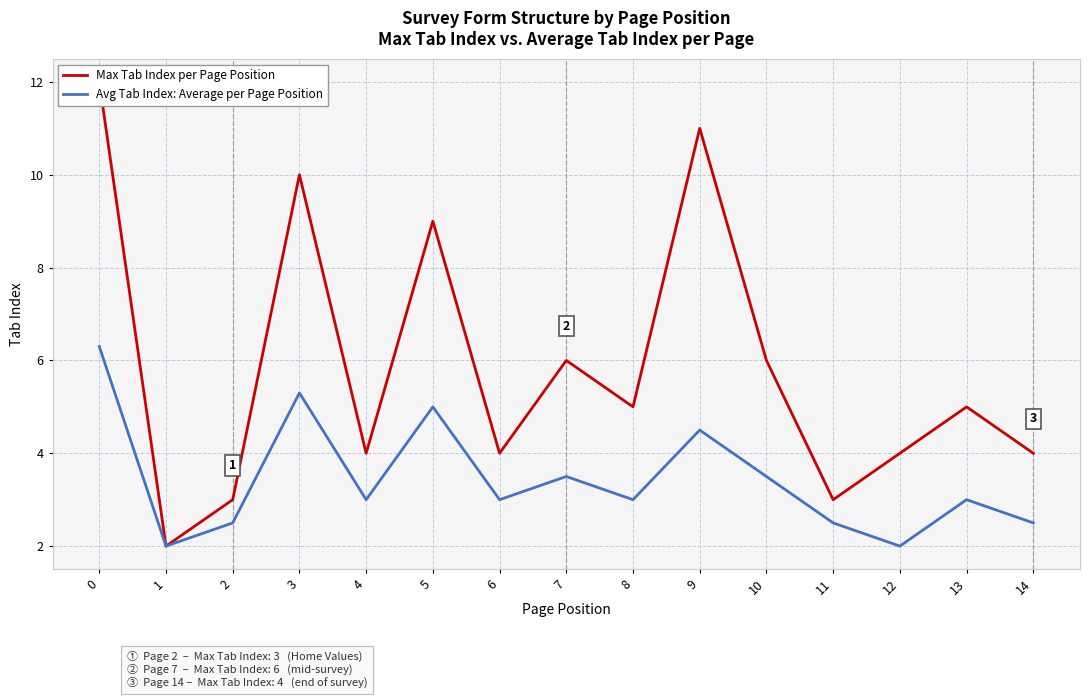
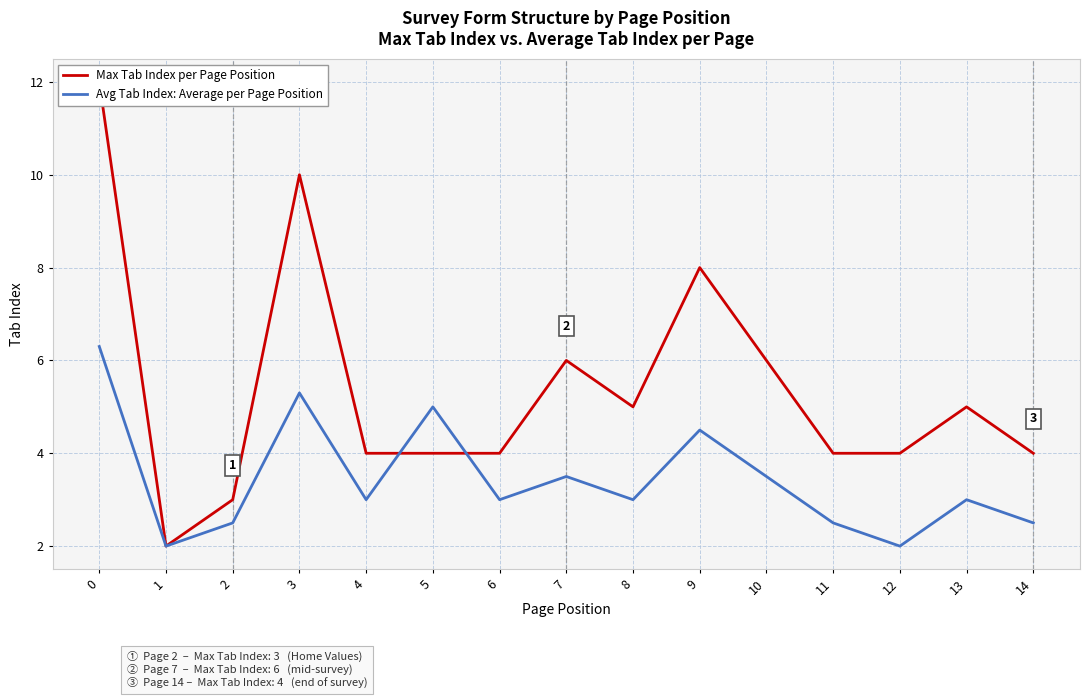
Max Tab Index per Page Position, 5: 9 -> 4
Max Tab Index per Page Position, 9: 11 -> 8
Max Tab Index per Page Position, 11: 3 -> 4
